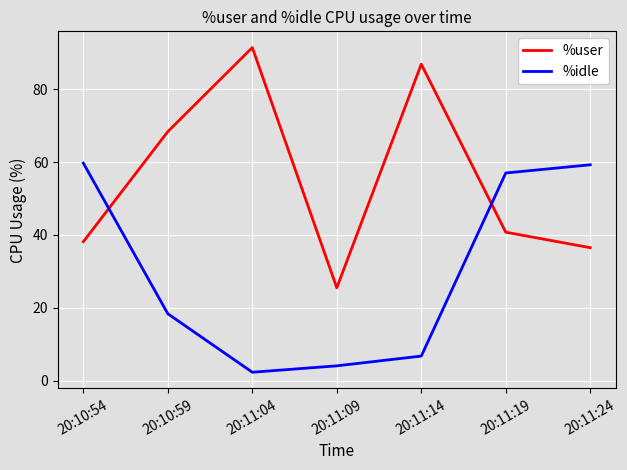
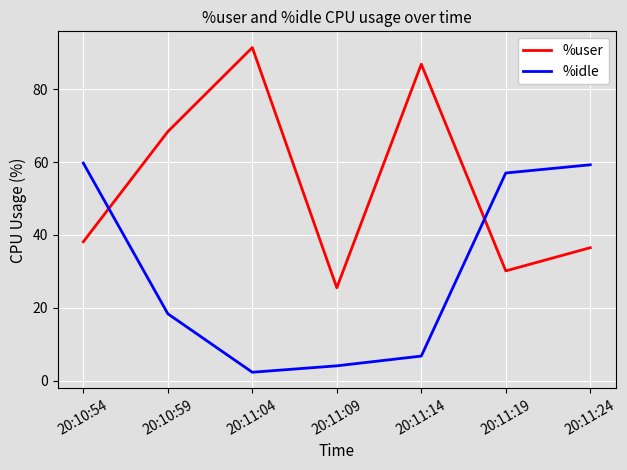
%user, 20:11:19: 41 -> 30
